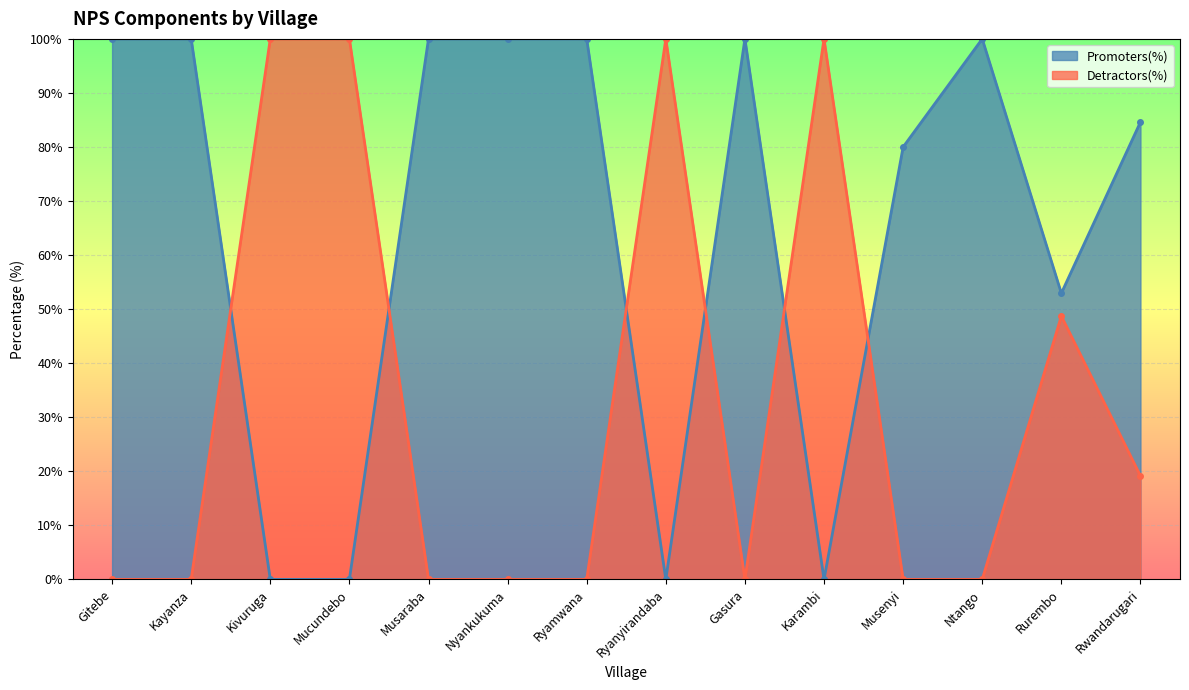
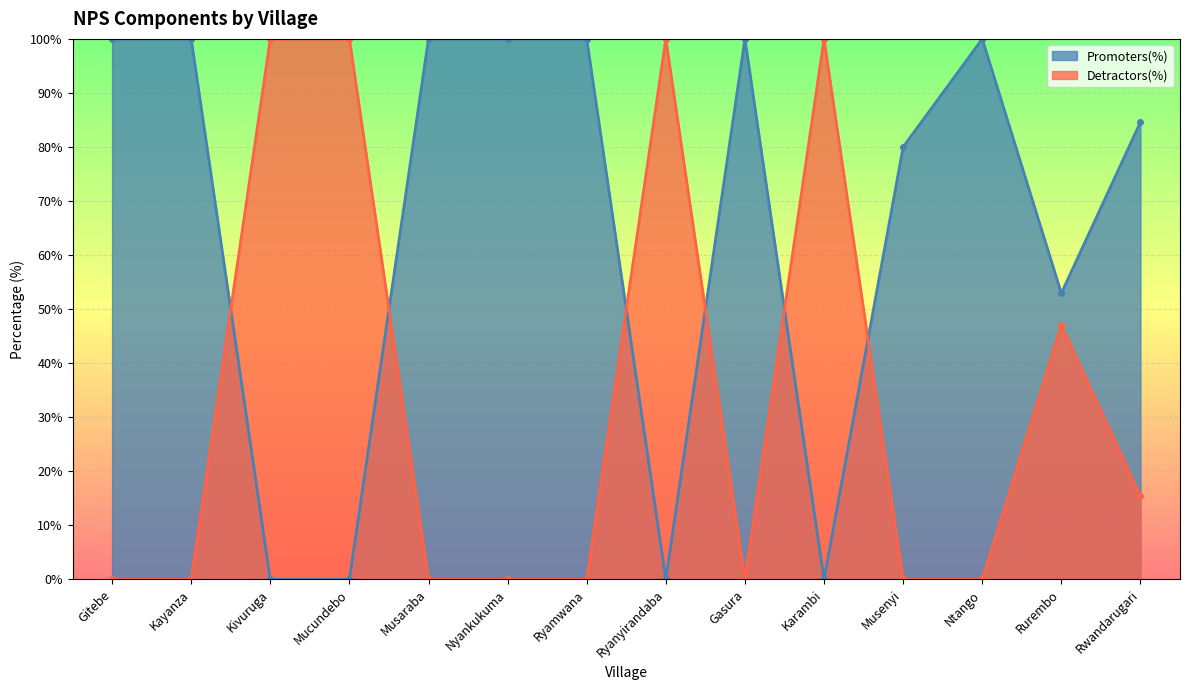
Detractors(%), Rurembo: 49% -> 47%
Detractors(%), Rwandarugari: 19% -> 15%
